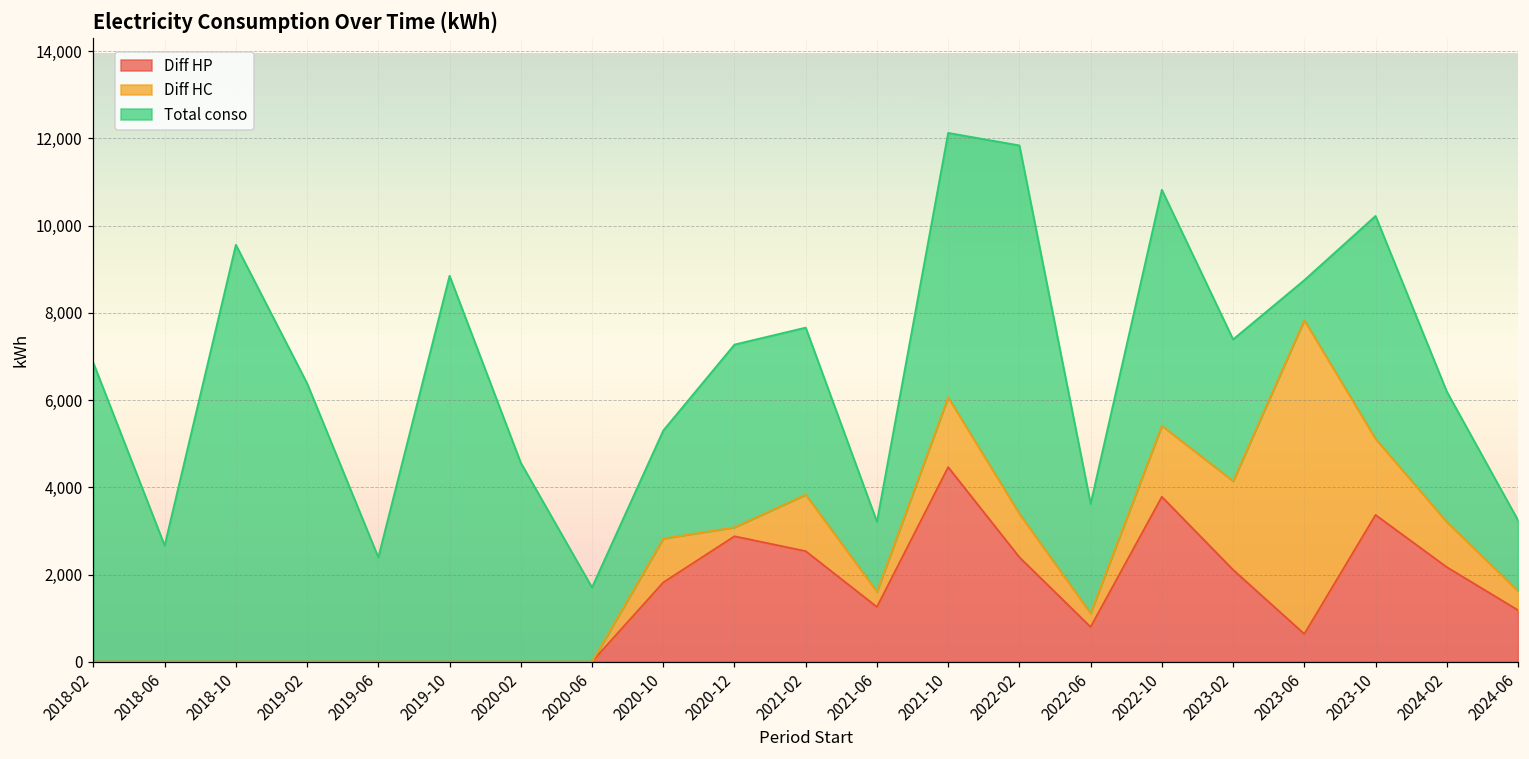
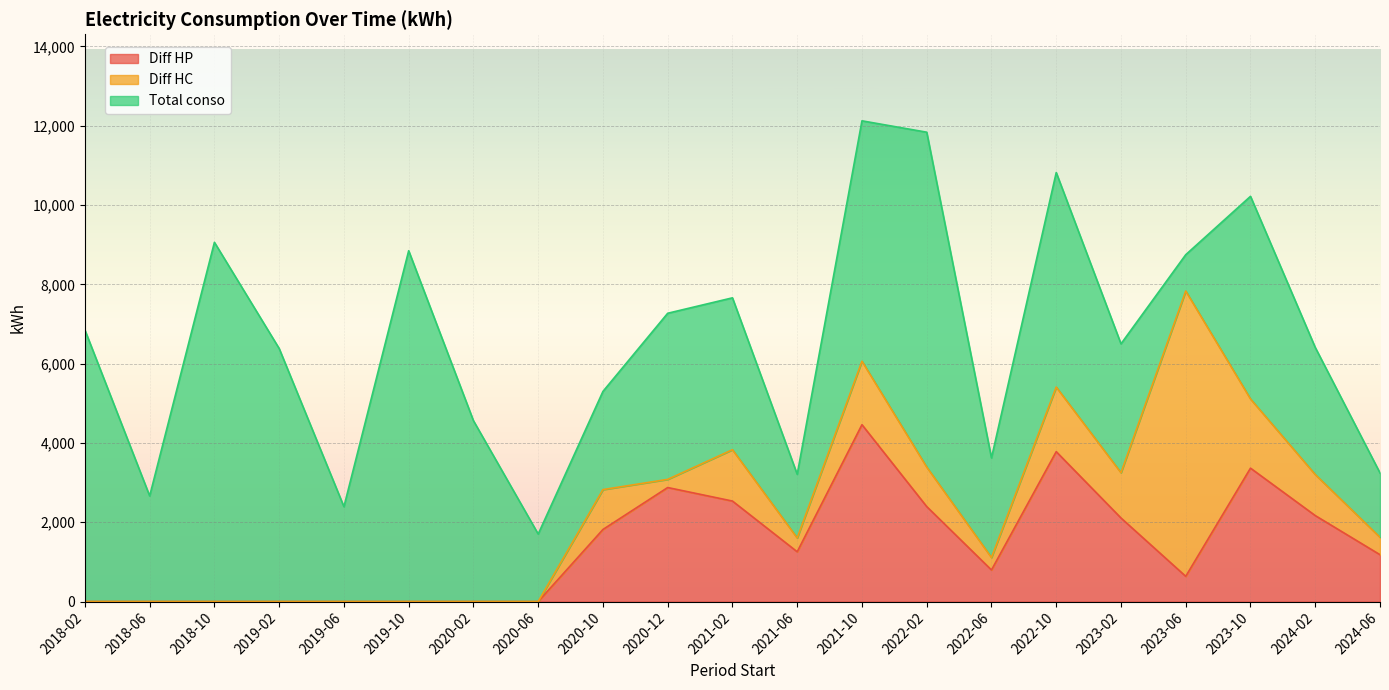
Total conso, 2018-10: 9,600 -> 9,100
Diff HC, 2023-02: 2,000 -> 1,100
Total conso, 2024-02: 3,000 -> 3,200
